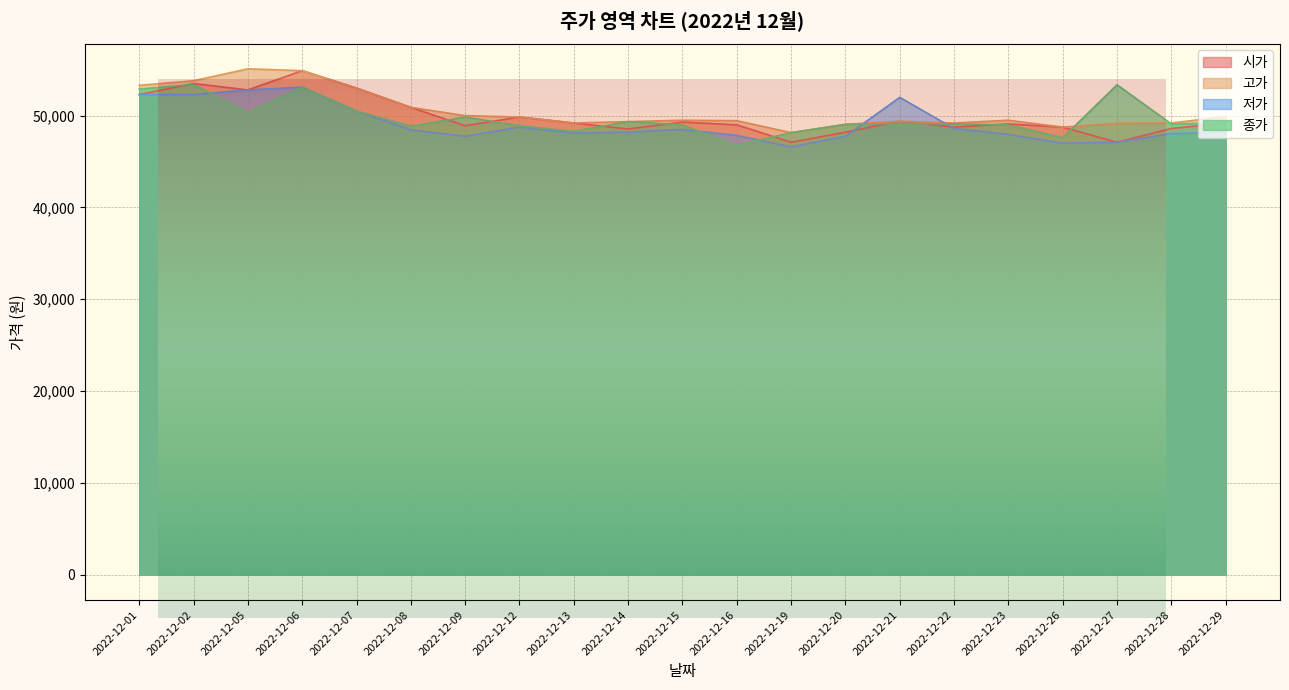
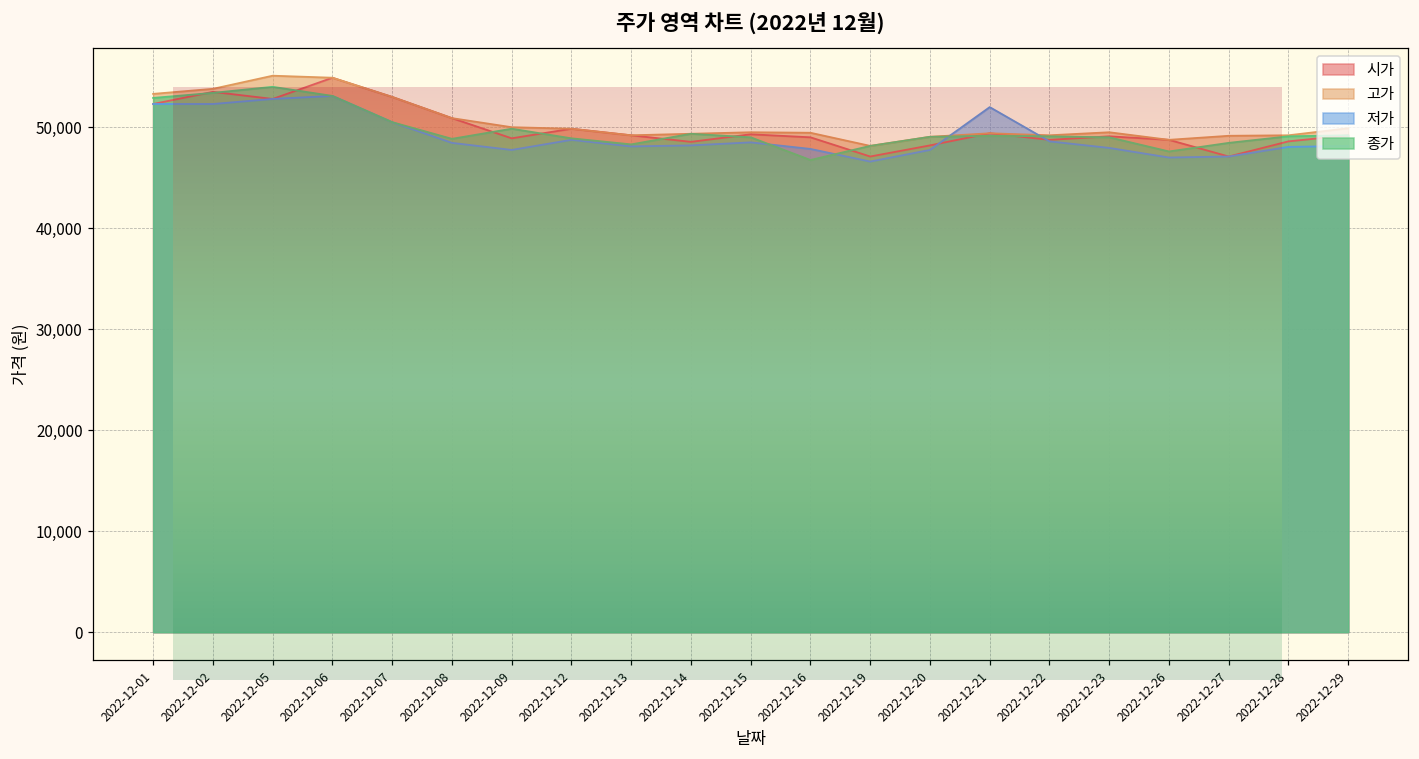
종가, 2022-12-05: 50,000 -> 54,000
종가, 2022-12-27: 53,000 -> 48,000
